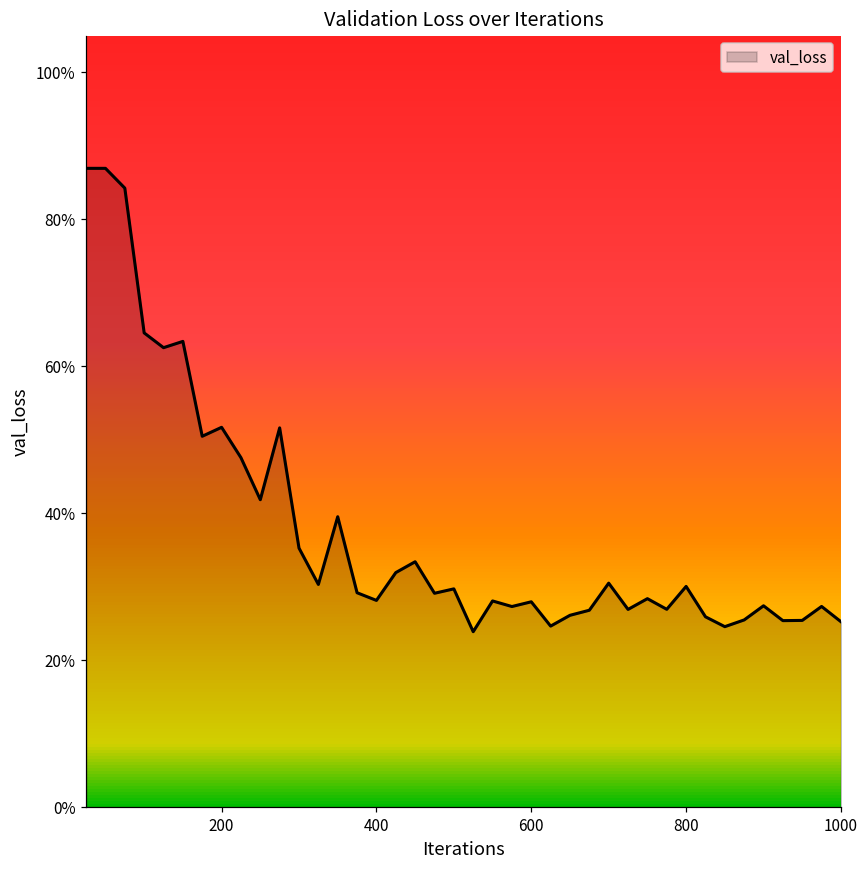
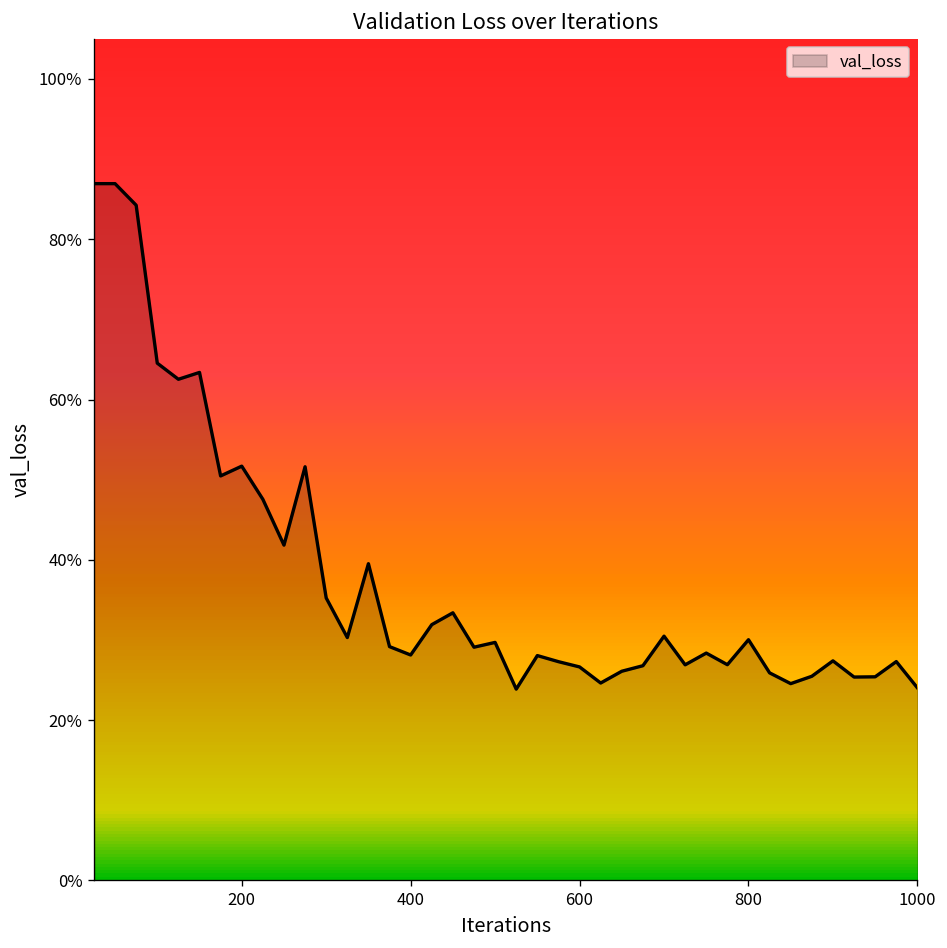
600: 28% -> 27%
1000: 25% -> 24%
